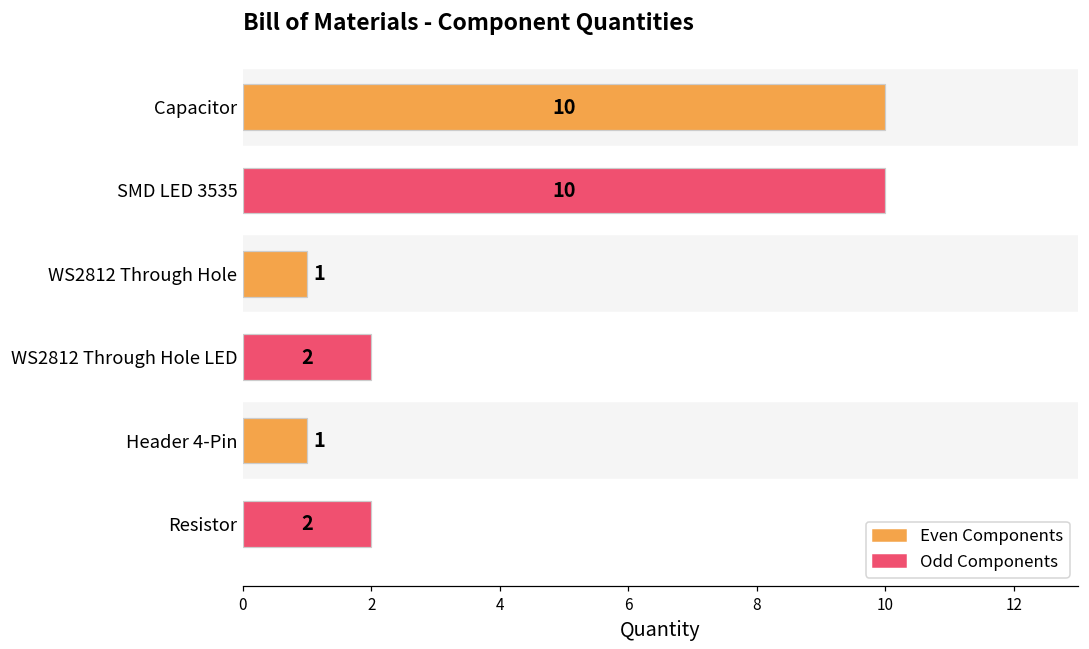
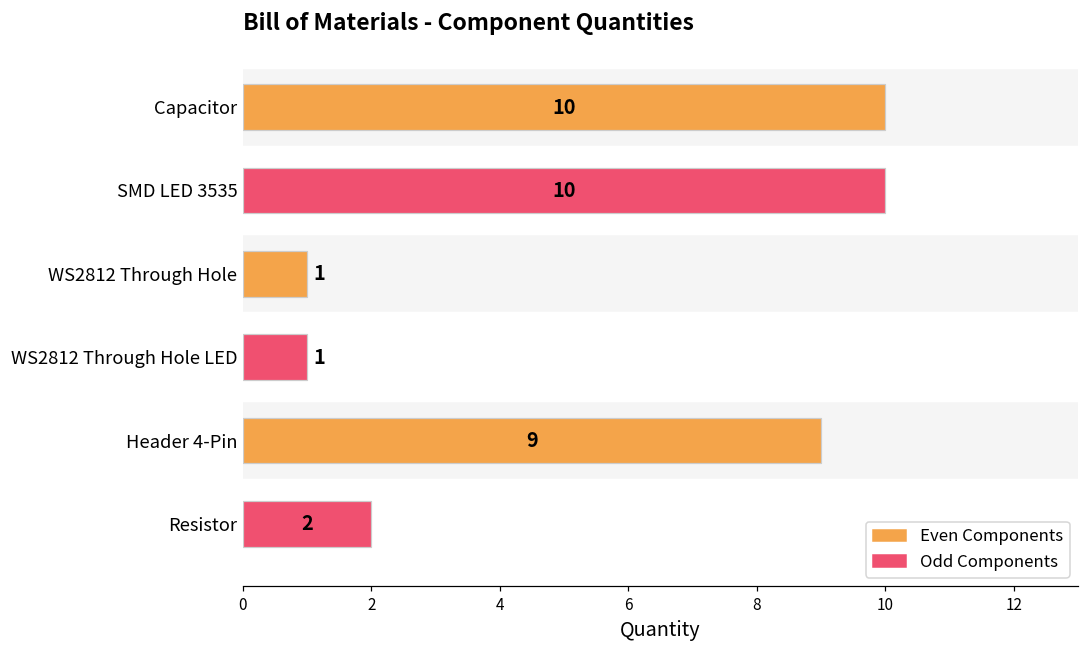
WS2812 Through Hole LED: 2 -> 1
Header 4-Pin: 1 -> 9
